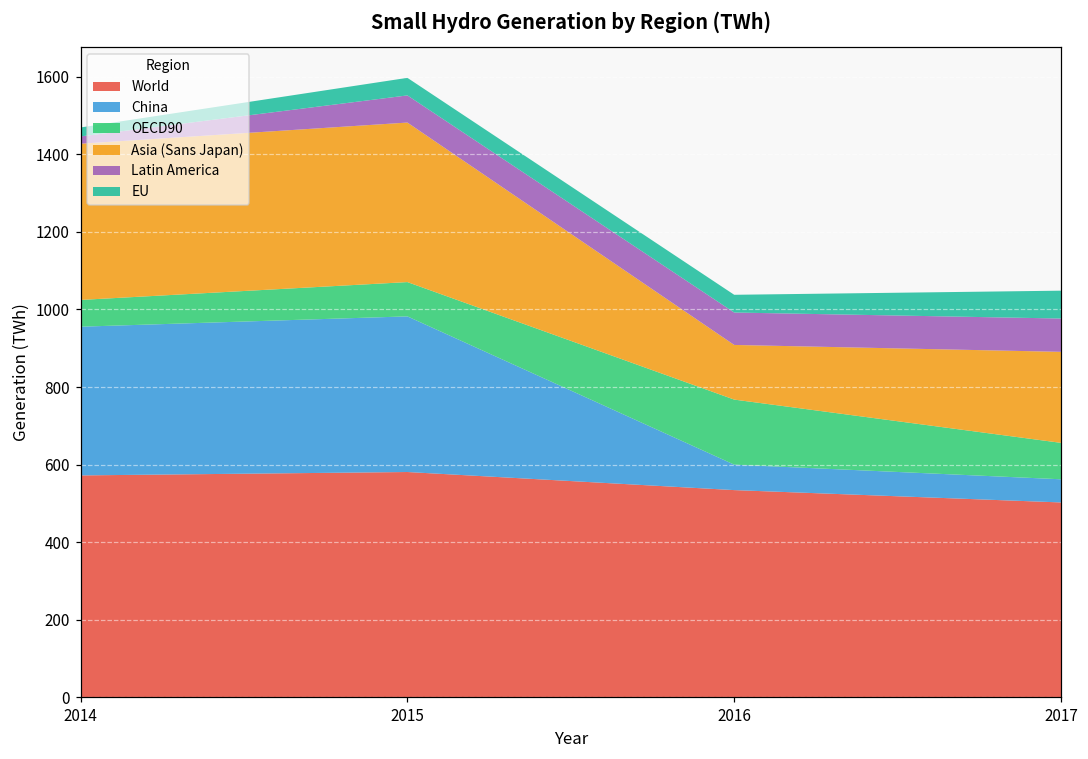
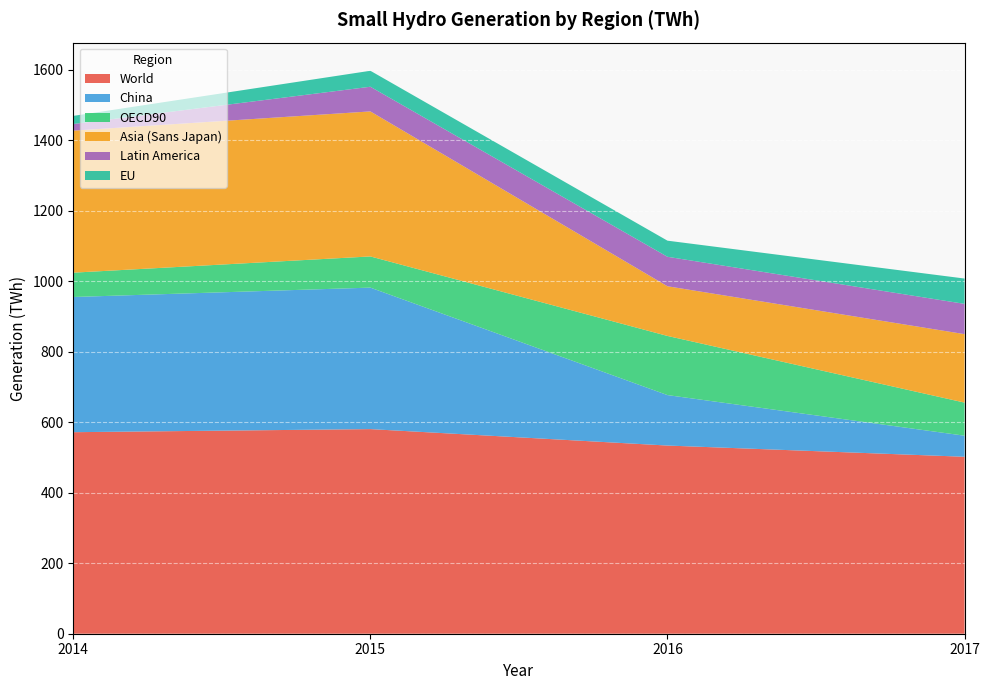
China, 2016: 70 -> 140
Asia (Sans Japan), 2017: 230 -> 190
